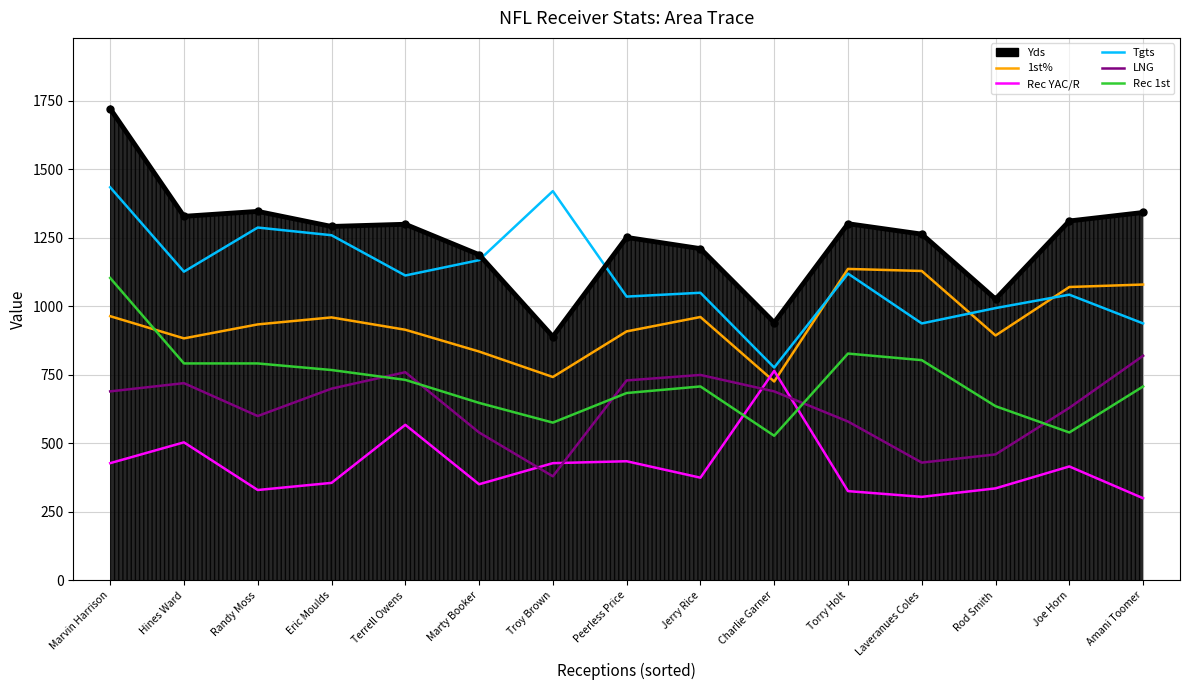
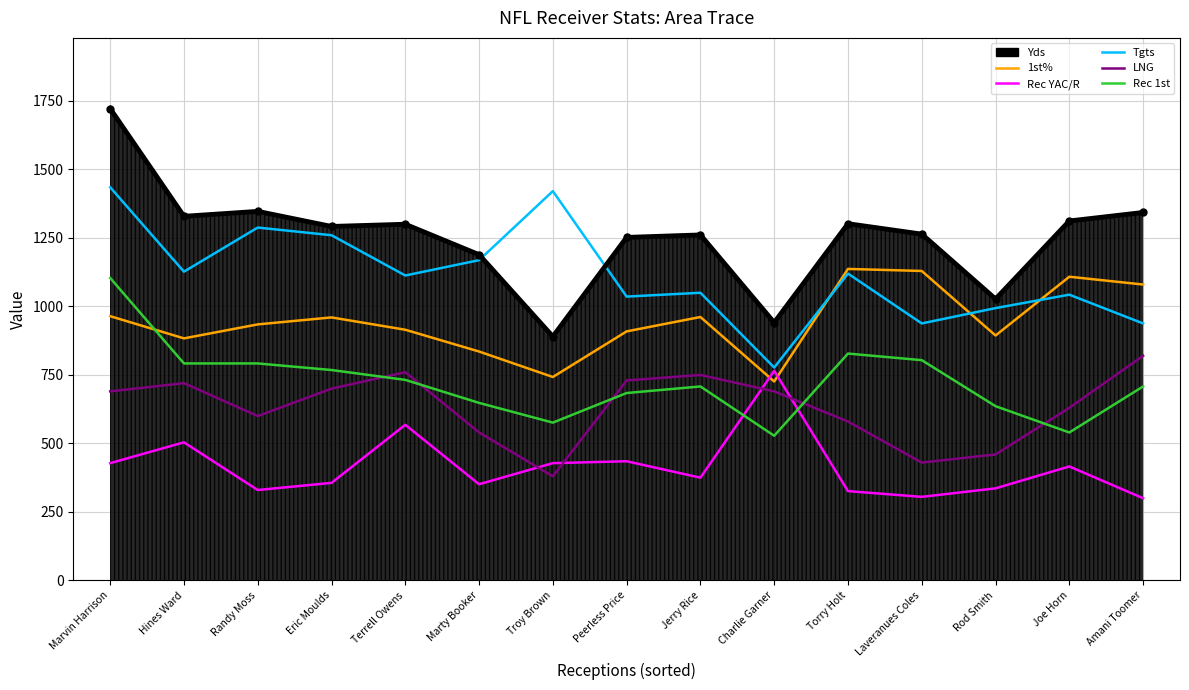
Yds, Jerry Rice: 1210 -> 1260
1st%, Joe Horn: 1070 -> 1110
